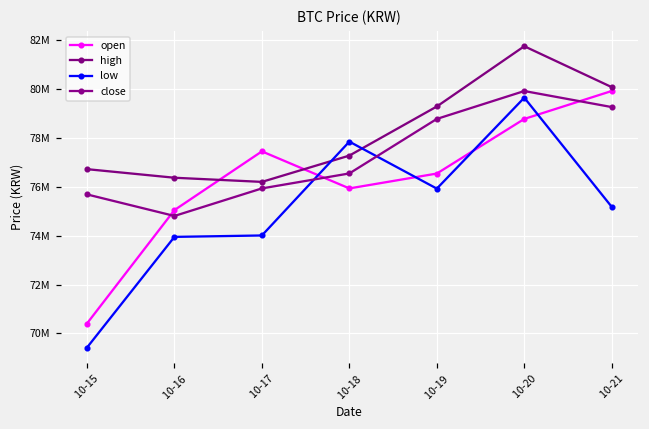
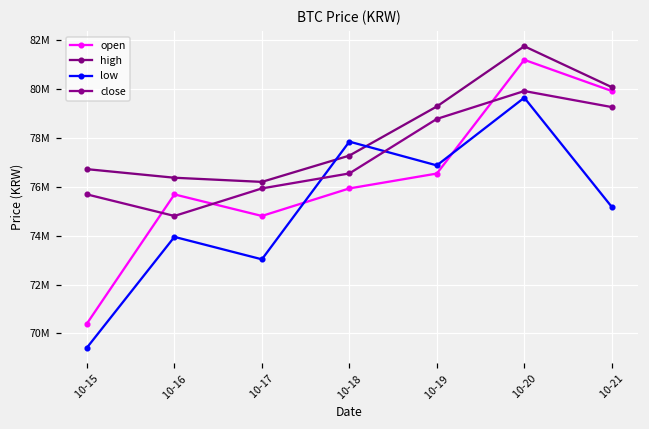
open, 10-16: 75000000 -> 75700000
open, 10-17: 77400000 -> 74800000
low, 10-17: 74000000 -> 73000000
low, 10-19: 75900000 -> 76900000
open, 10-20: 78800000 -> 81200000
